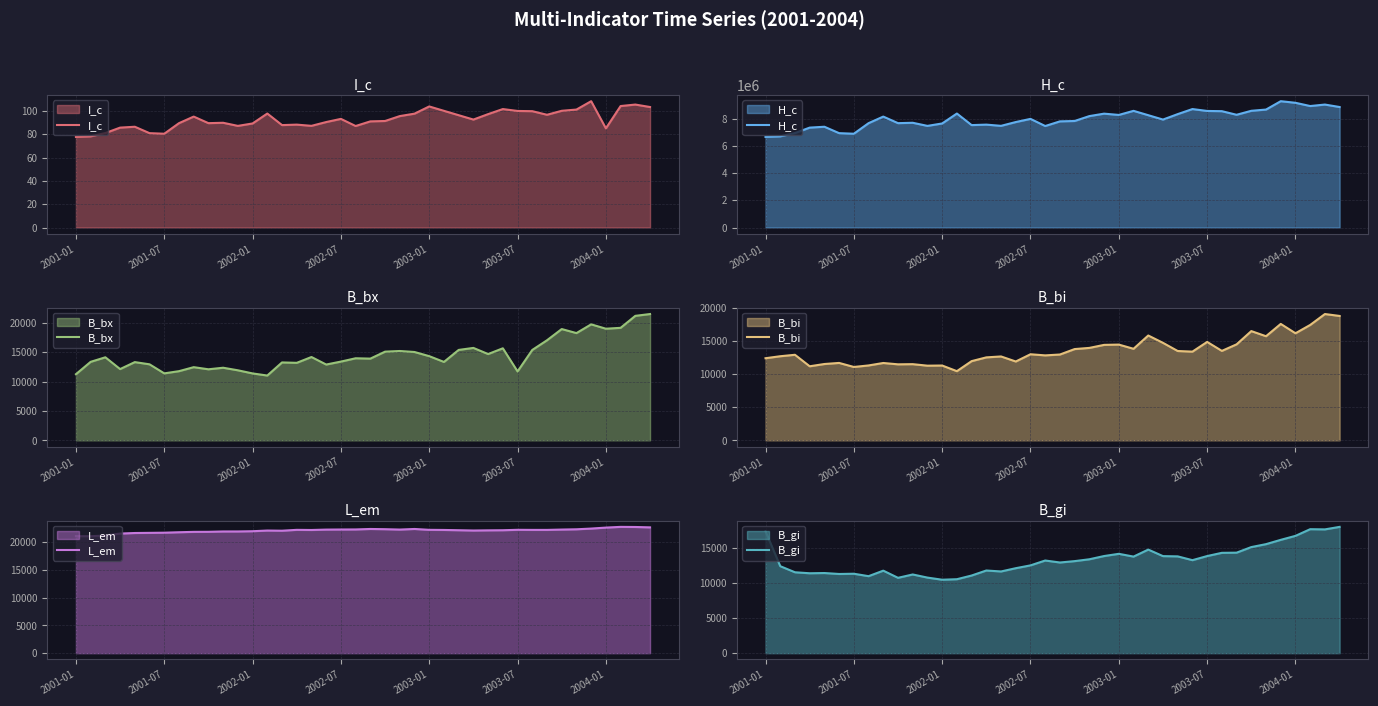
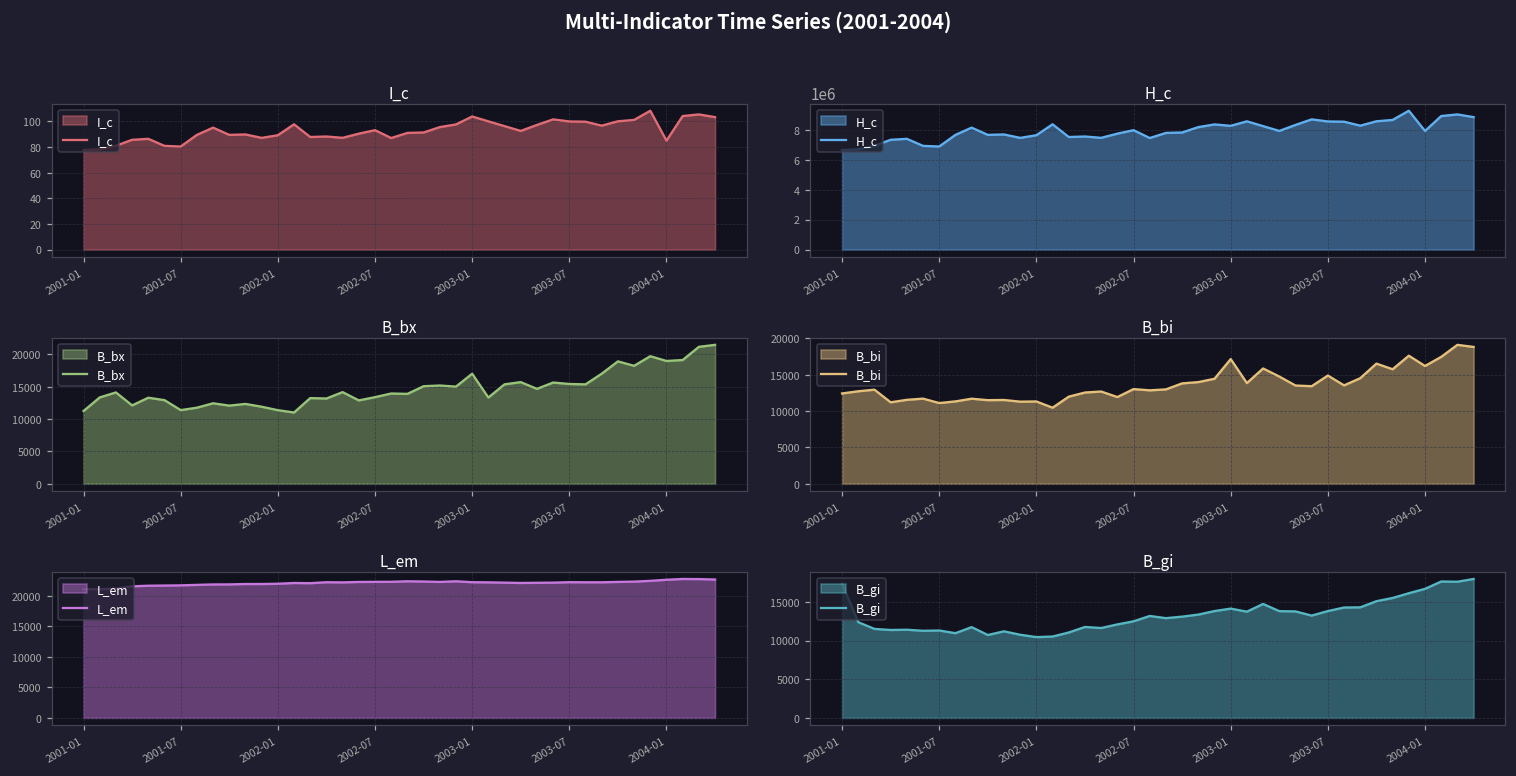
H_c, 2004-01: 9200000 -> 7900000
B_bx, 2003-01: 14000 -> 17000
B_bx, 2003-07: 12000 -> 15000
B_bi, 2003-01: 14000 -> 17000
